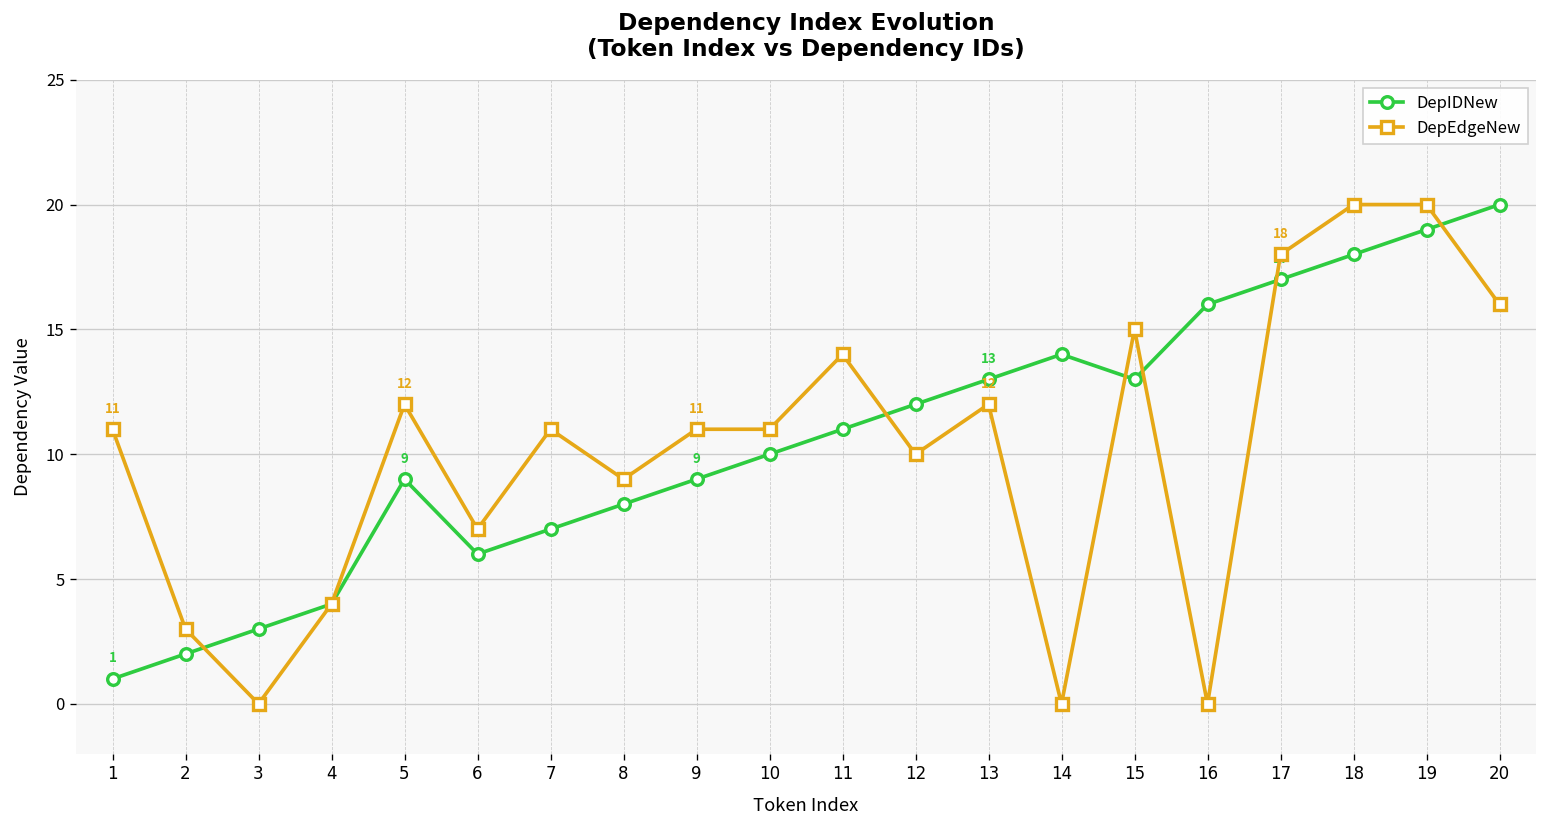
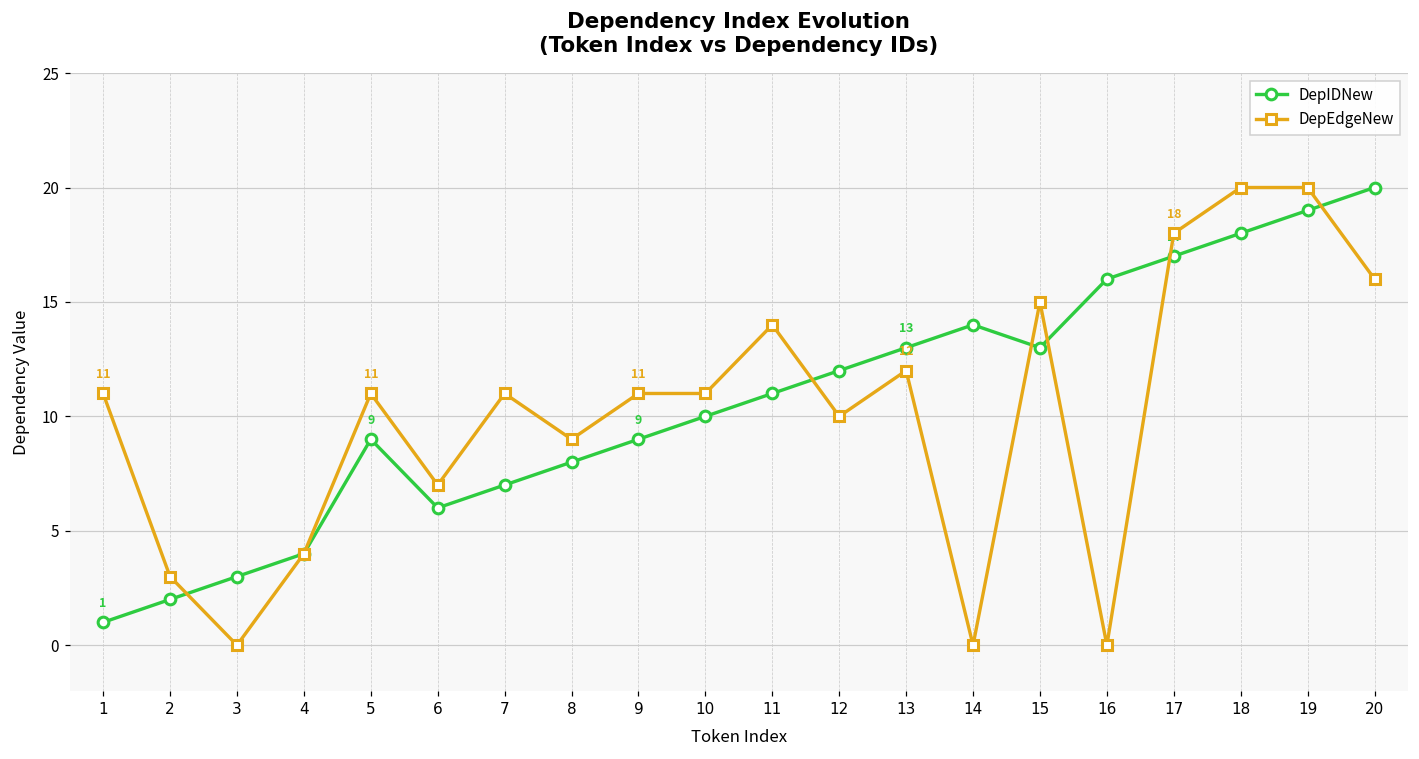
DepEdgeNew, 5: 12 -> 11
